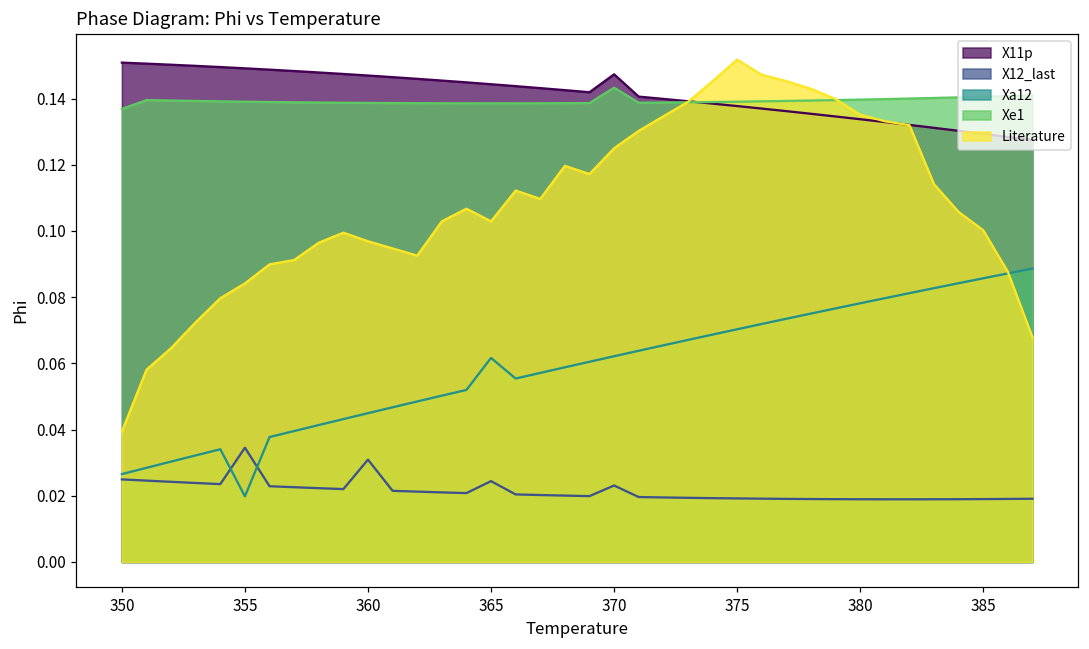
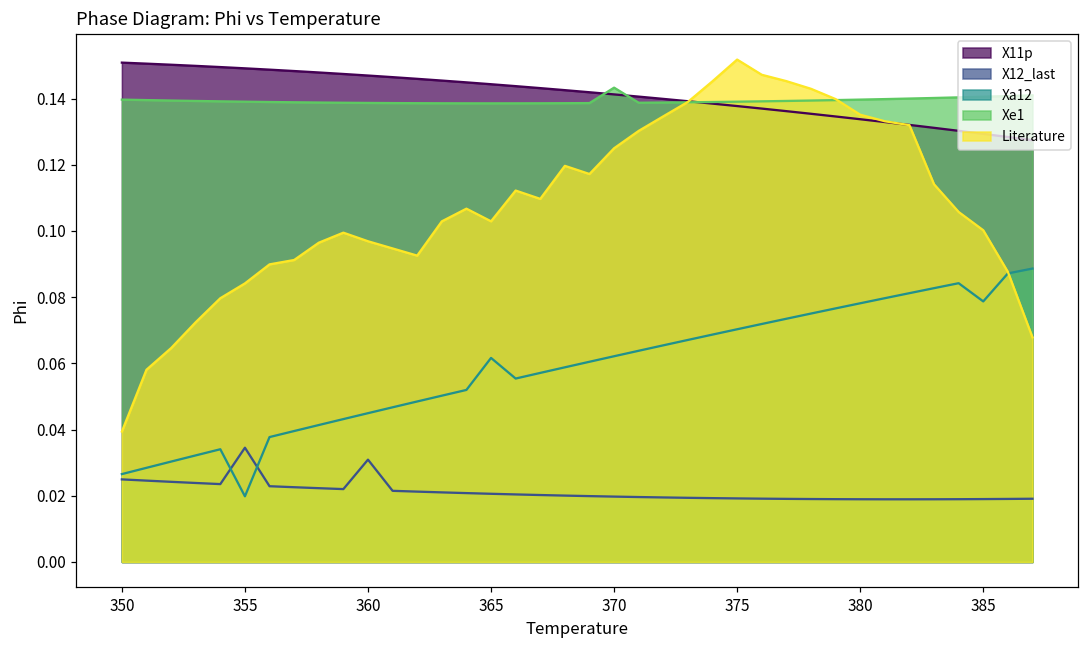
Xe1, 350: 0.137 -> 0.140
X12_last, 365: 0.024 -> 0.021
X11p, 370: 0.147 -> 0.141
X12_last, 370: 0.023 -> 0.020
Xa12, 385: 0.086 -> 0.079
